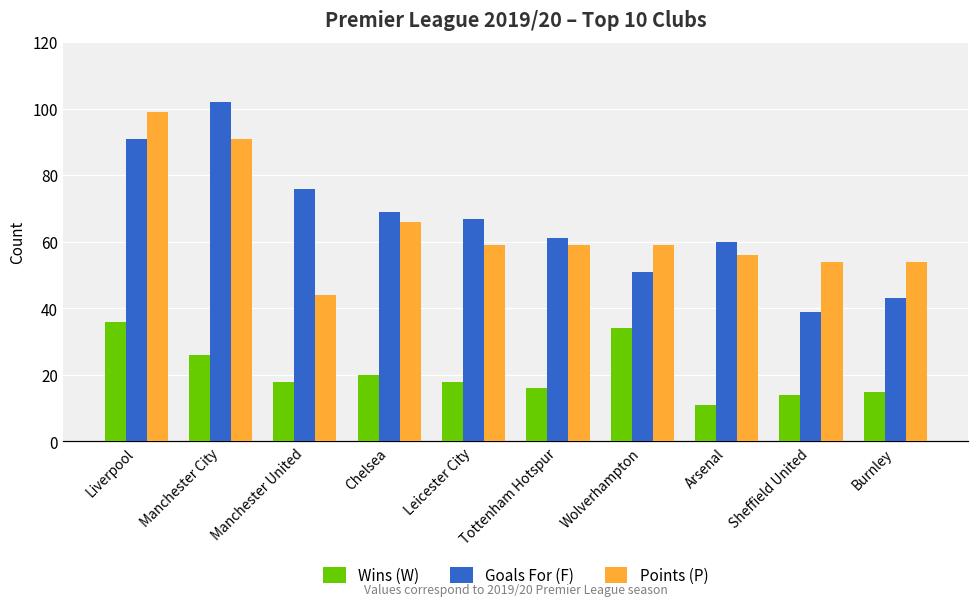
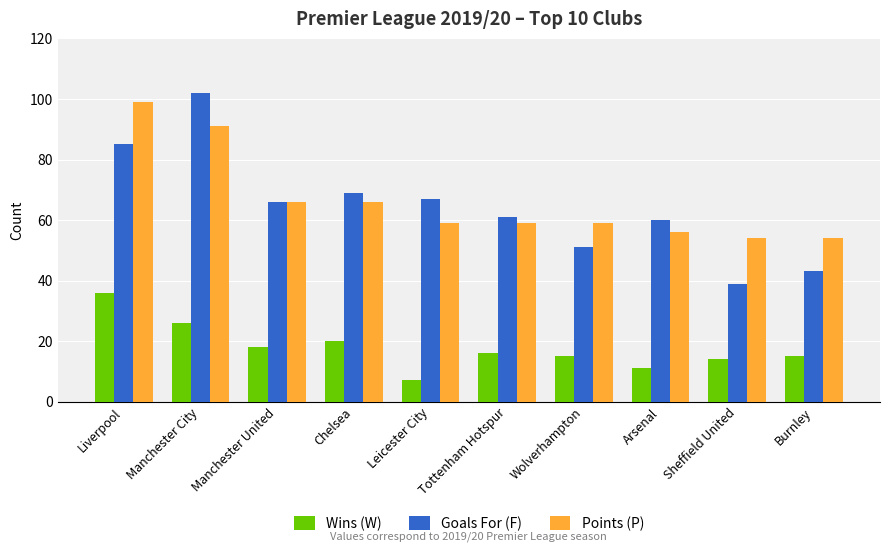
Goals For (F), Liverpool: 91 -> 85
Goals For (F), Manchester United: 76 -> 66
Points (P), Manchester United: 44 -> 66
Wins (W), Leicester City: 18 -> 7
Wins (W), Wolverhampton: 34 -> 15
